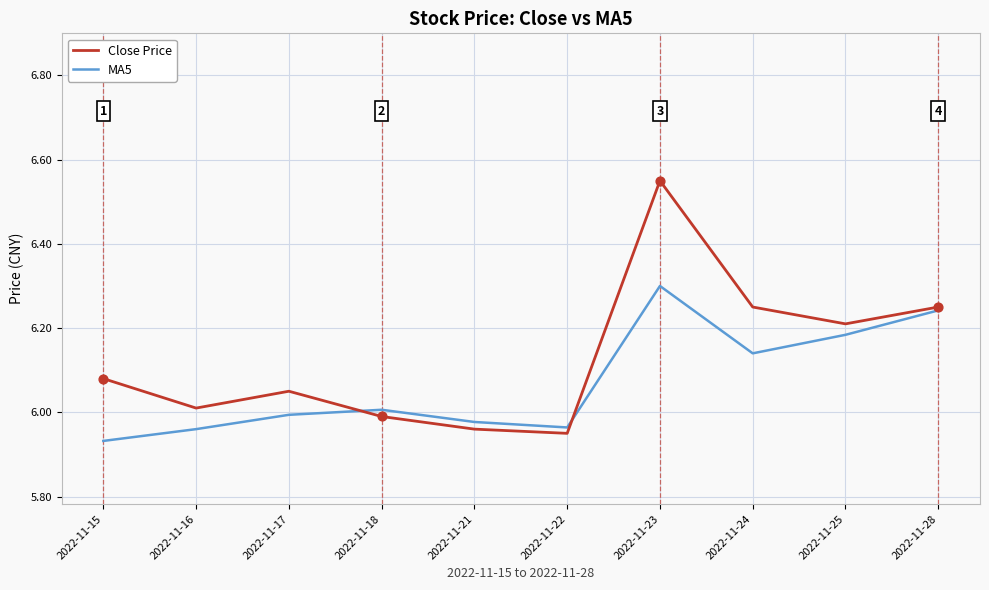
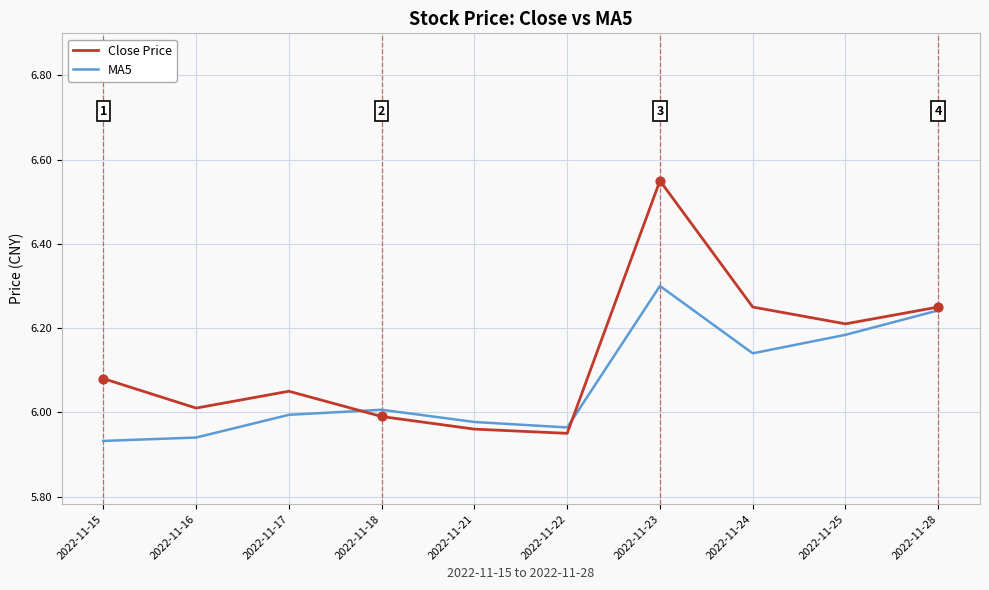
MA5, 2022-11-16: 5.96 -> 5.94
